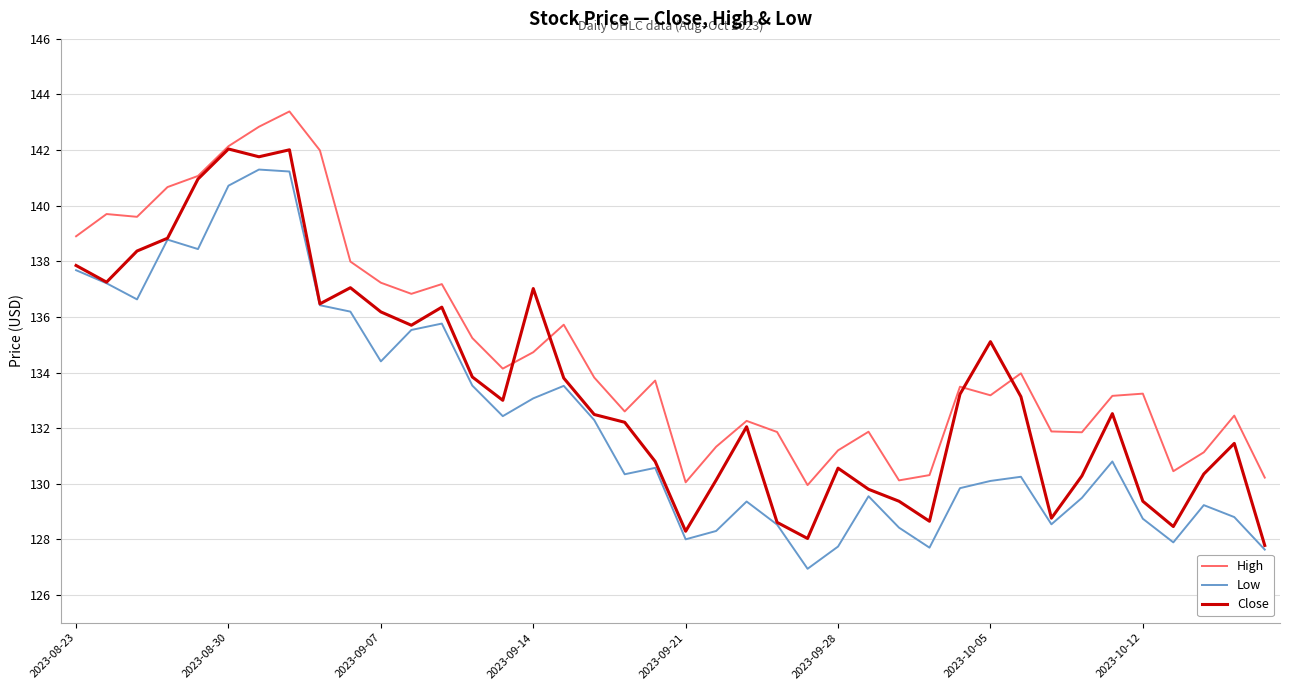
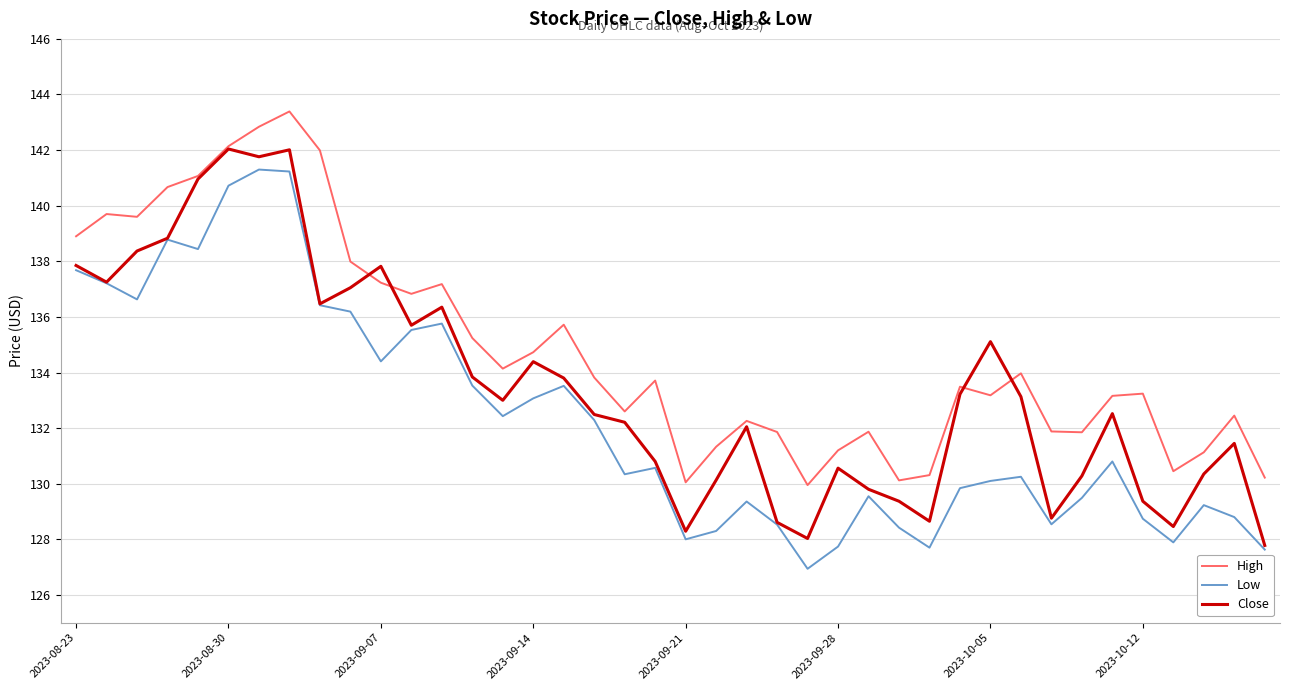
Close, 2023-09-07: 136.2 -> 137.8
Close, 2023-09-14: 137.0 -> 134.4
